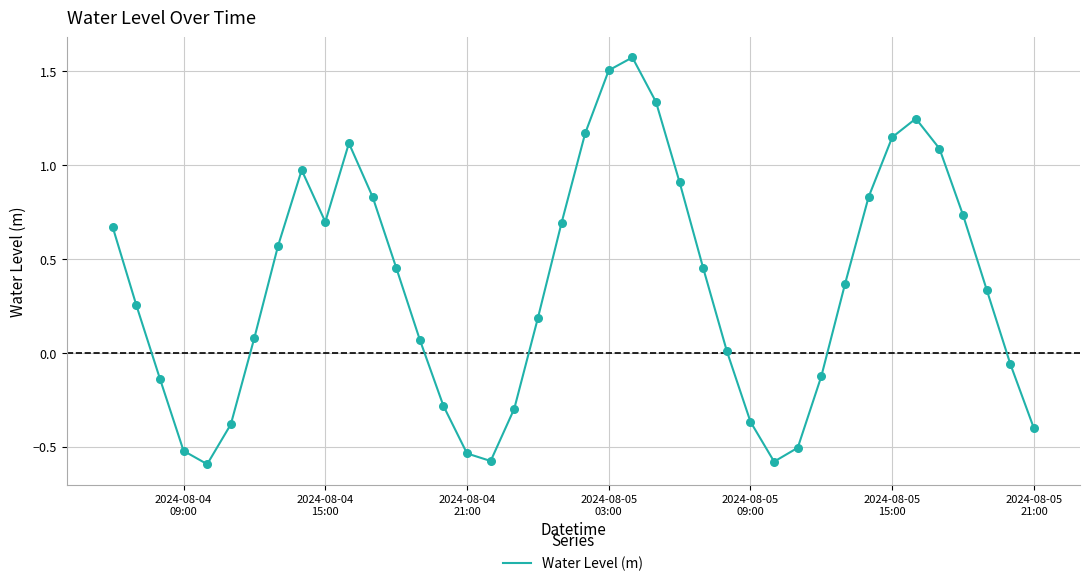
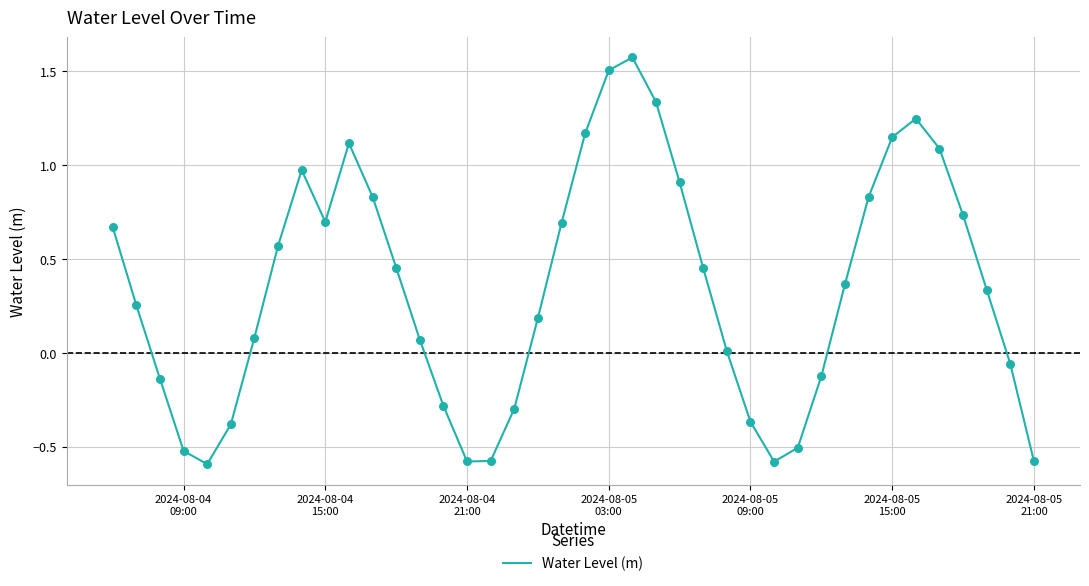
2024-08-04 21:00: -0.54 -> -0.58
2024-08-05 21:00: -0.40 -> -0.58
